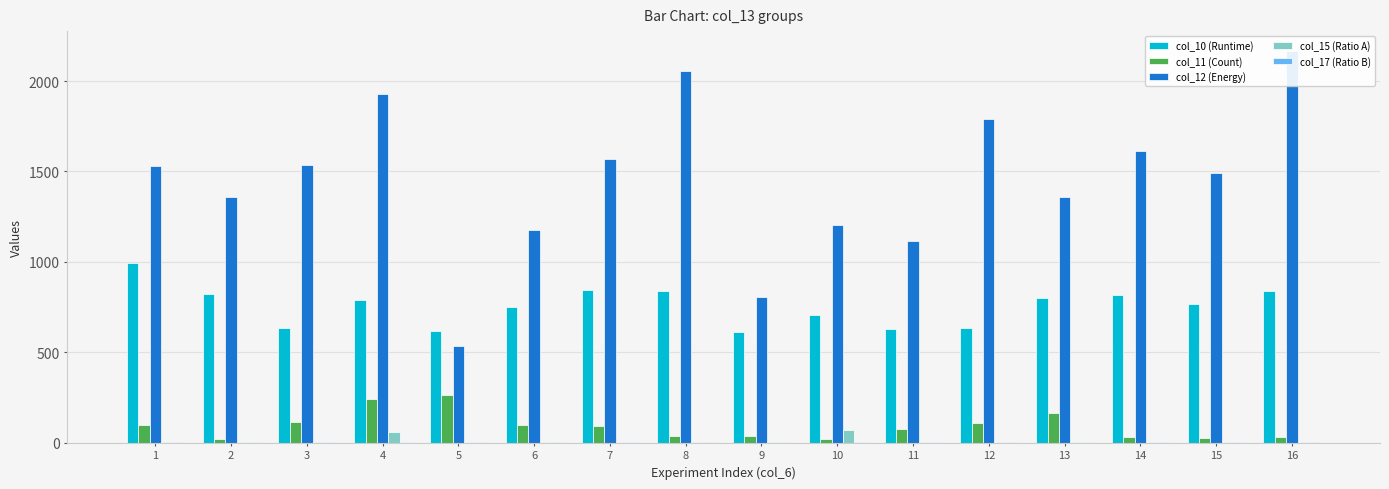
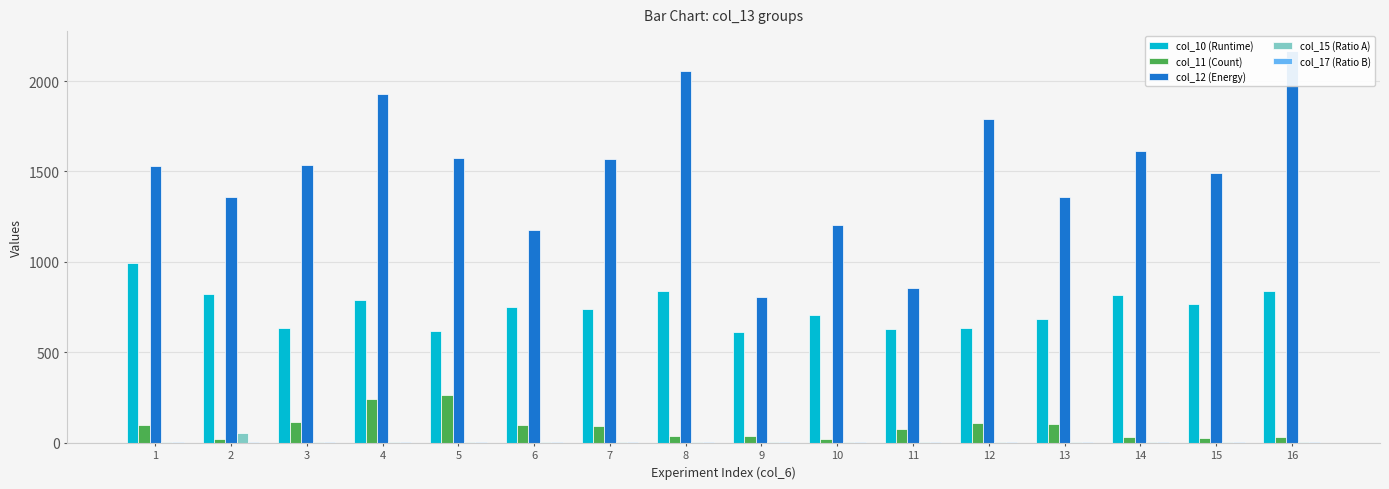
col_15 (Ratio A), 2: 0 -> 50
col_15 (Ratio A), 4: 60 -> 0
col_12 (Energy), 5: 530 -> 1580
col_10 (Runtime), 7: 850 -> 740
col_15 (Ratio A), 10: 70 -> 0
col_12 (Energy), 11: 1120 -> 850
col_10 (Runtime), 13: 800 -> 680
col_11 (Count), 13: 160 -> 100
